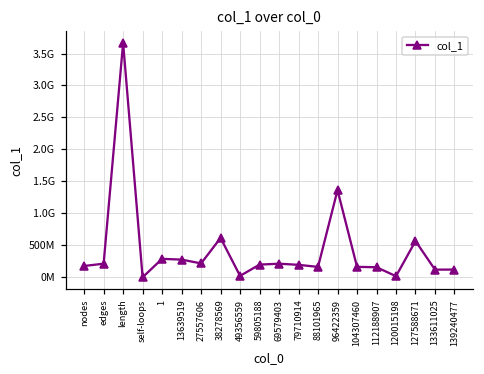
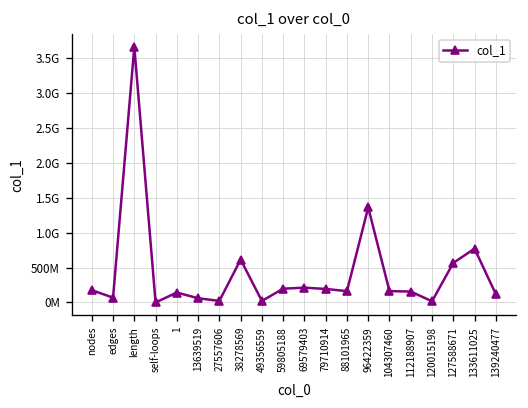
edges: 200000000 -> 100000000
1: 300000000 -> 100000000
13639519: 300000000 -> 100000000
27557606: 200000000 -> 0
133611025: 100000000 -> 800000000
